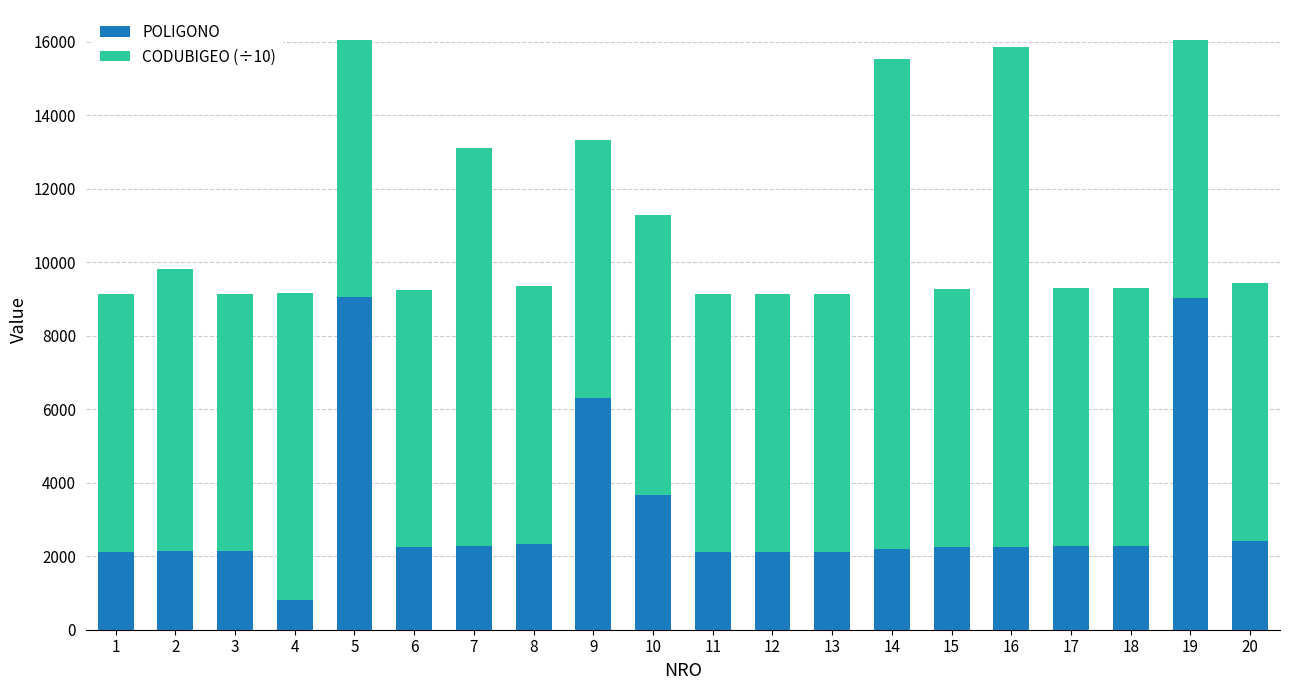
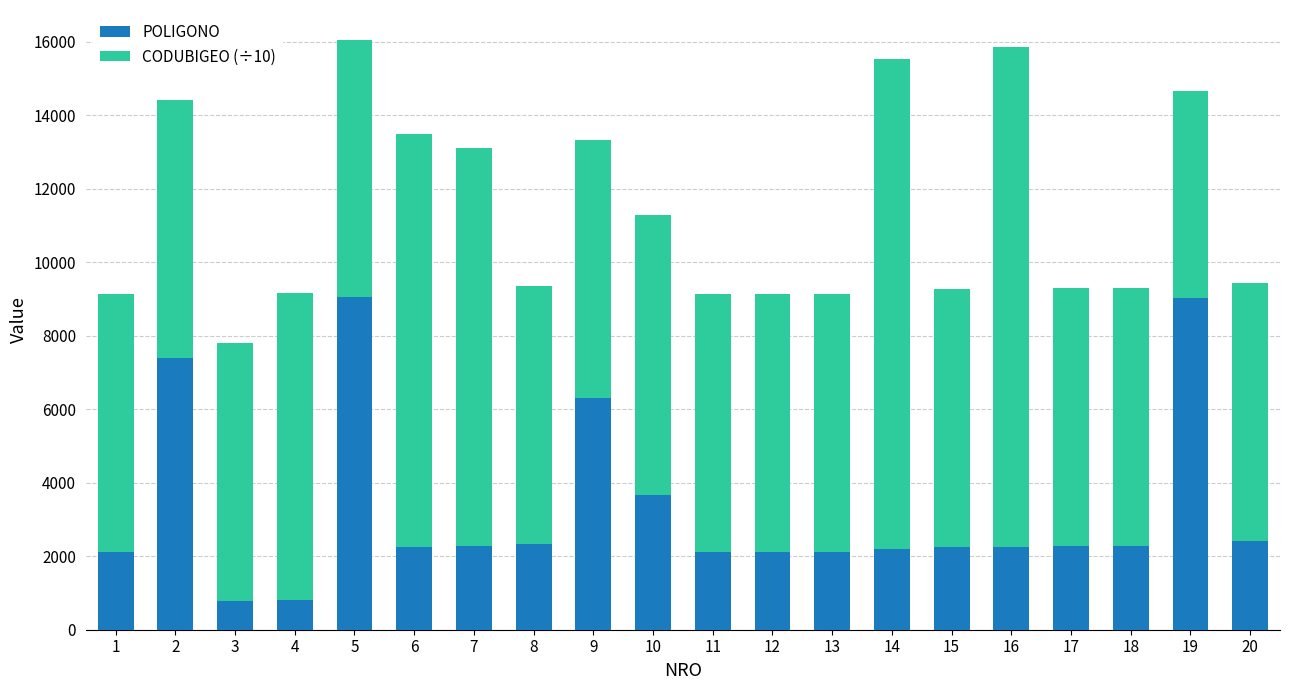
POLIGONO, 2: 2100 -> 7400
CODUBIGEO (÷10), 2: 7700 -> 7000
POLIGONO, 3: 2100 -> 800
CODUBIGEO (÷10), 6: 7000 -> 11200
CODUBIGEO (÷10), 19: 7000 -> 5600
